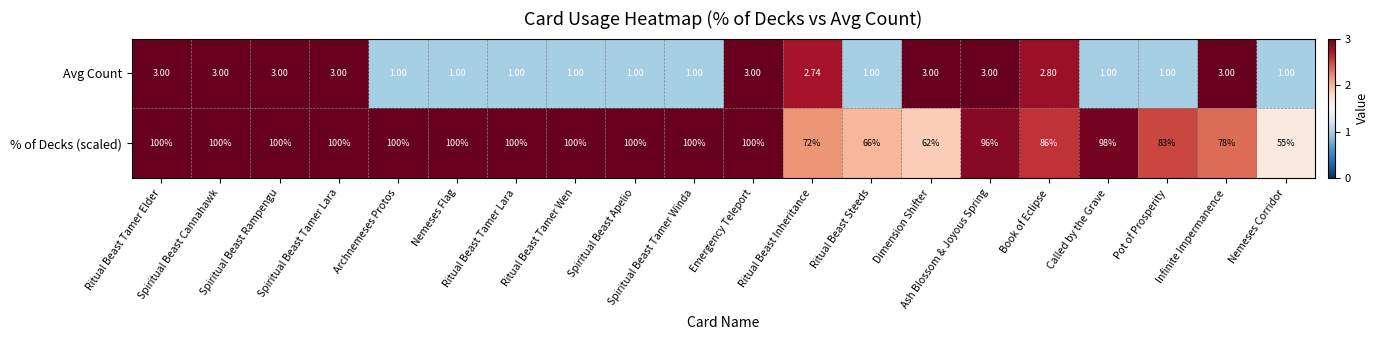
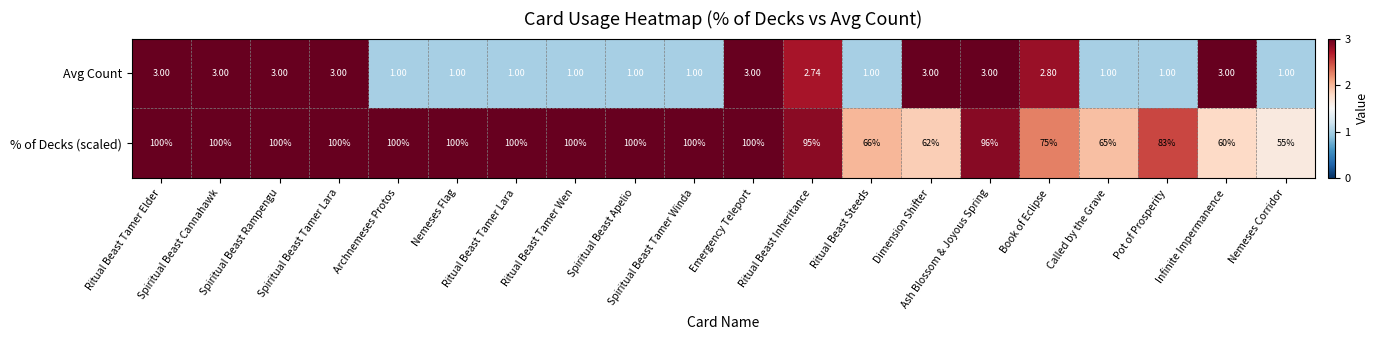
% of Decks (scaled), Ritual Beast Inheritance: 72% -> 95%
% of Decks (scaled), Book of Eclipse: 86% -> 75%
% of Decks (scaled), Called by the Grave: 98% -> 65%
% of Decks (scaled), Infinite Impermanence: 78% -> 60%
